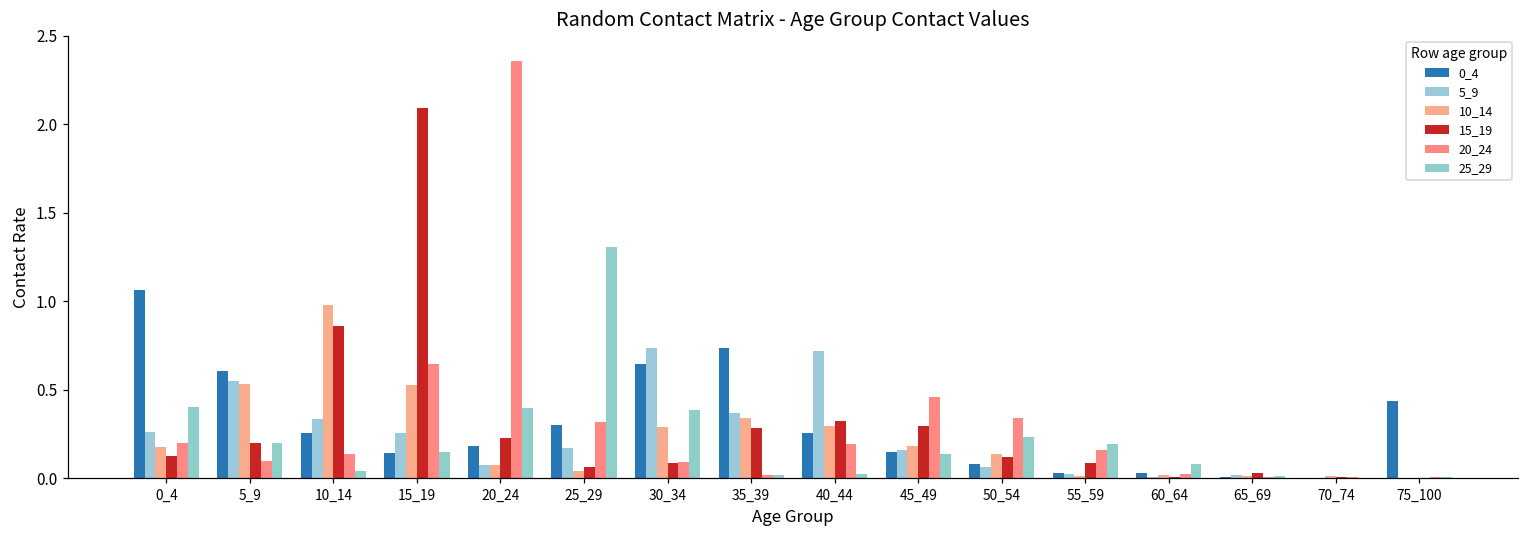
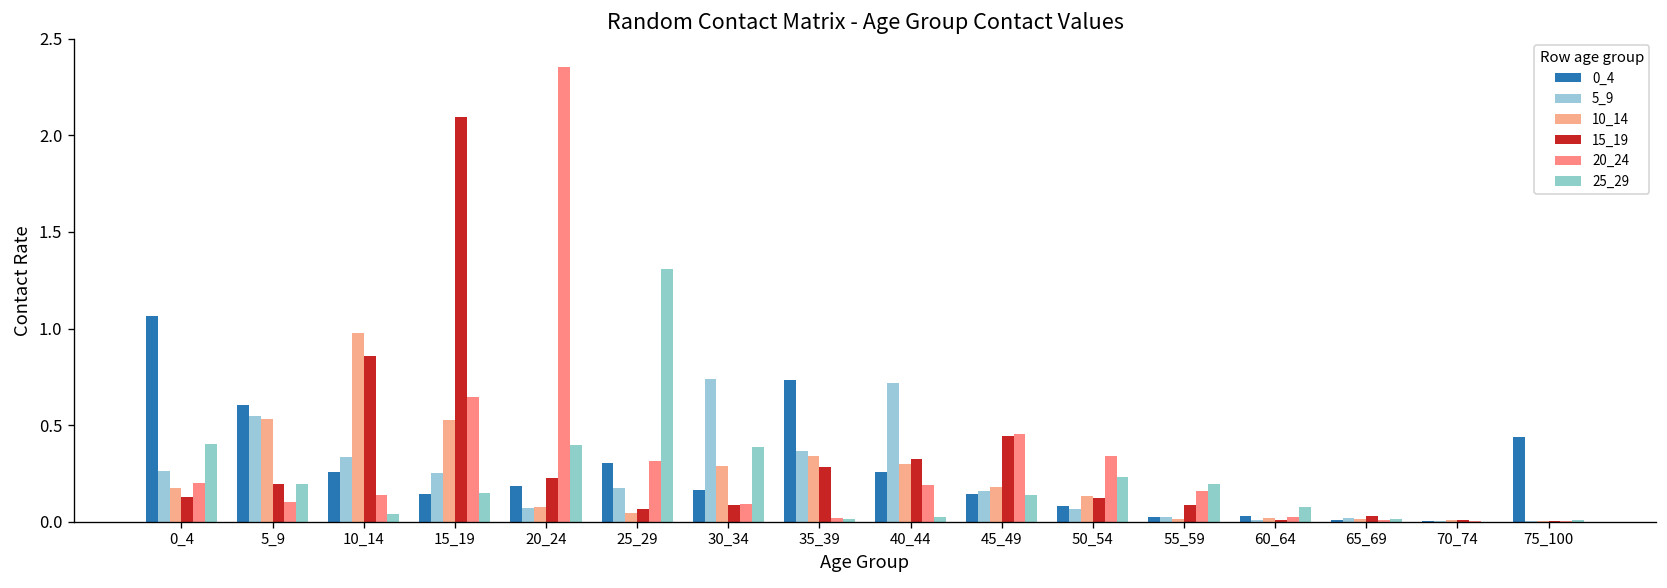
0_4, 30_34: 0.64 -> 0.17
15_19, 45_49: 0.29 -> 0.44
